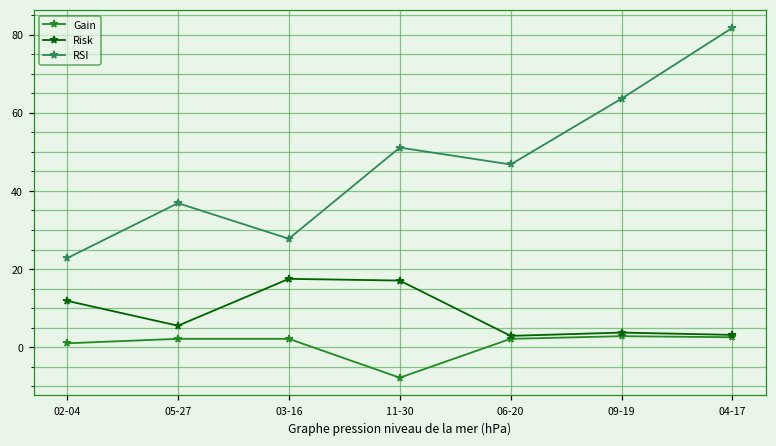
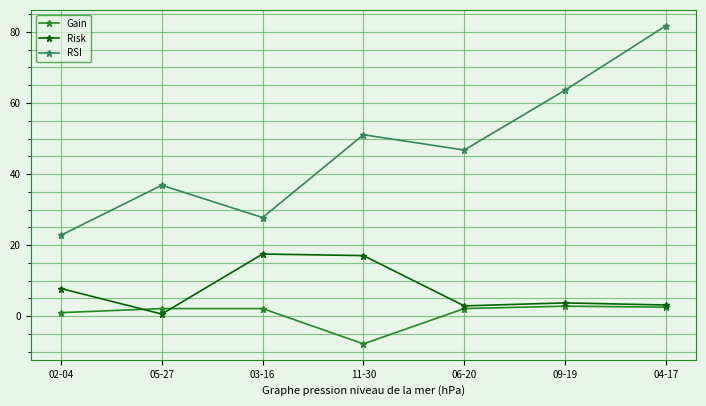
Risk, 02-04: 12 -> 8
Risk, 05-27: 6 -> 1
